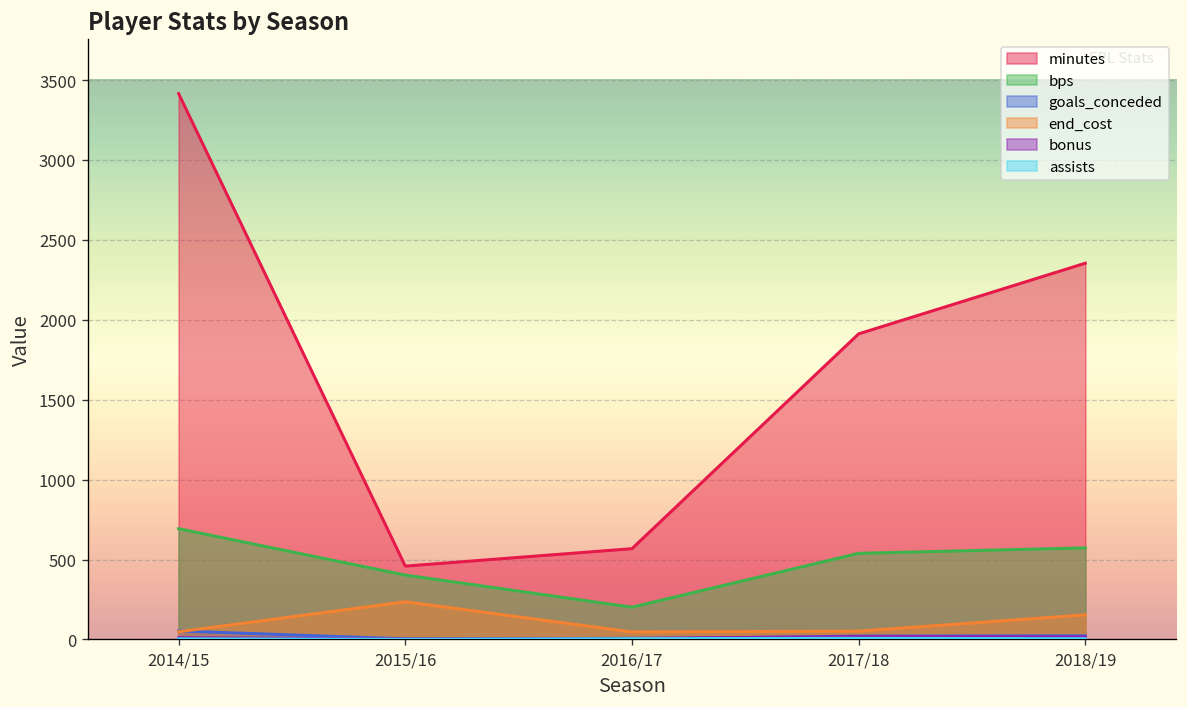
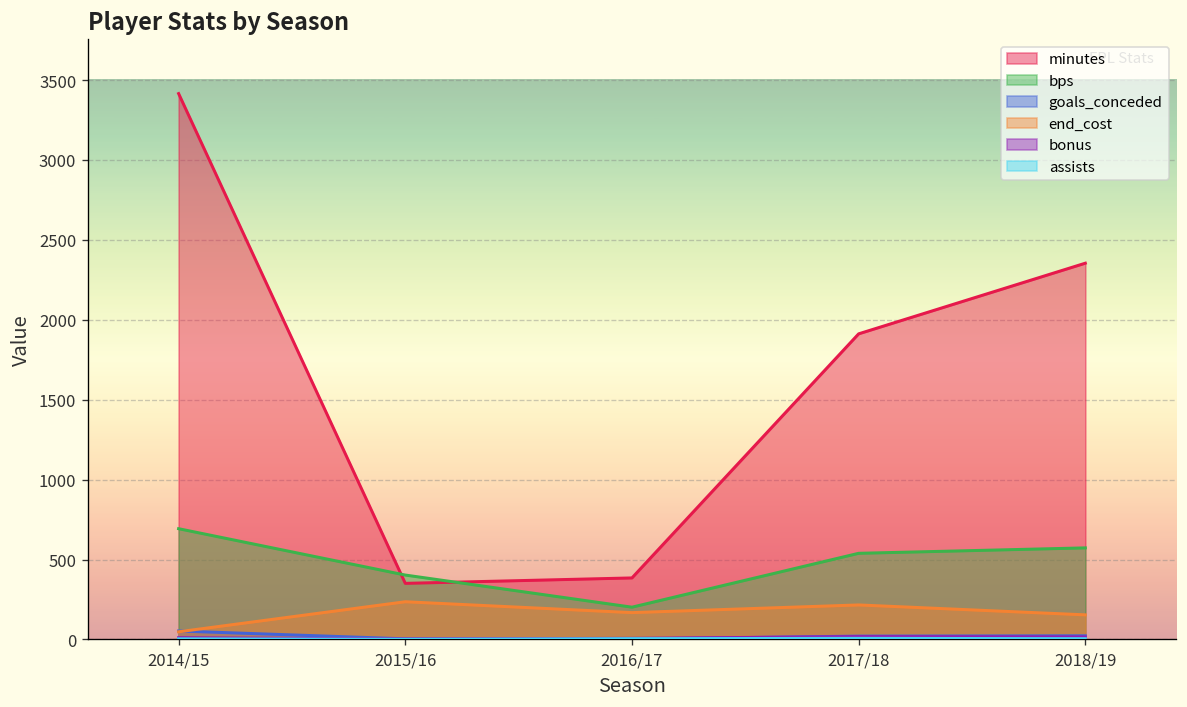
minutes, 2015/16: 460 -> 350
minutes, 2016/17: 570 -> 390
end_cost, 2016/17: 50 -> 170
end_cost, 2017/18: 50 -> 220
